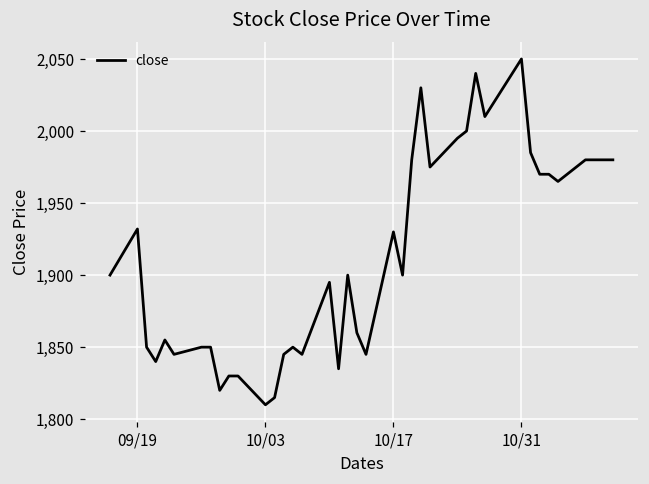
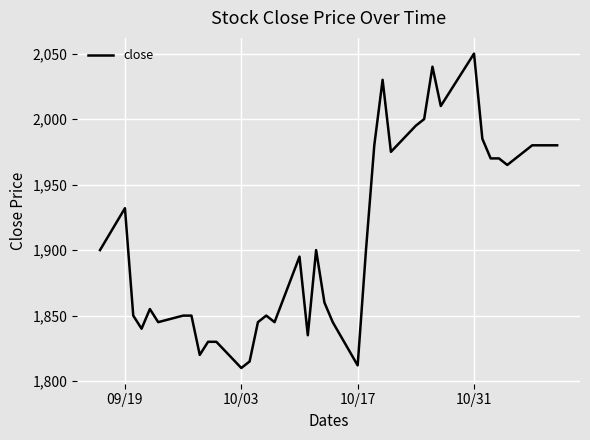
10/17: 1,930 -> 1,812
